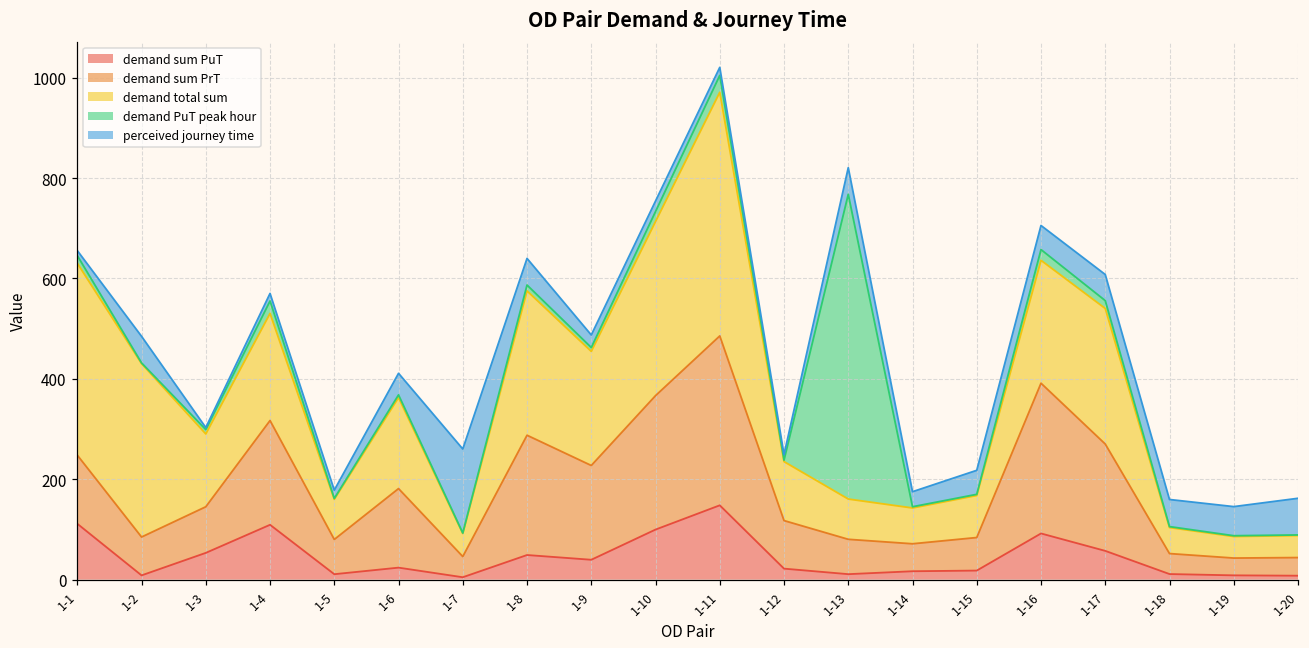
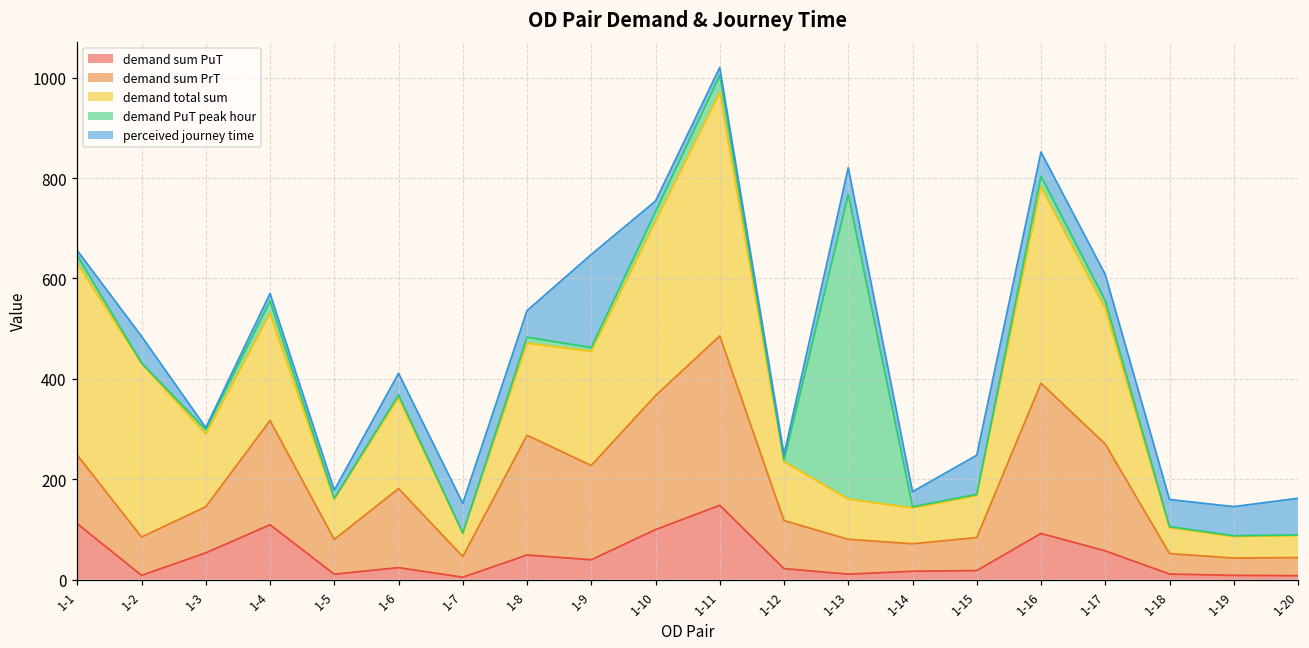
perceived journey time, 1-7: 170 -> 60
demand total sum, 1-8: 290 -> 180
perceived journey time, 1-9: 30 -> 190
perceived journey time, 1-15: 50 -> 80
demand total sum, 1-16: 240 -> 390
